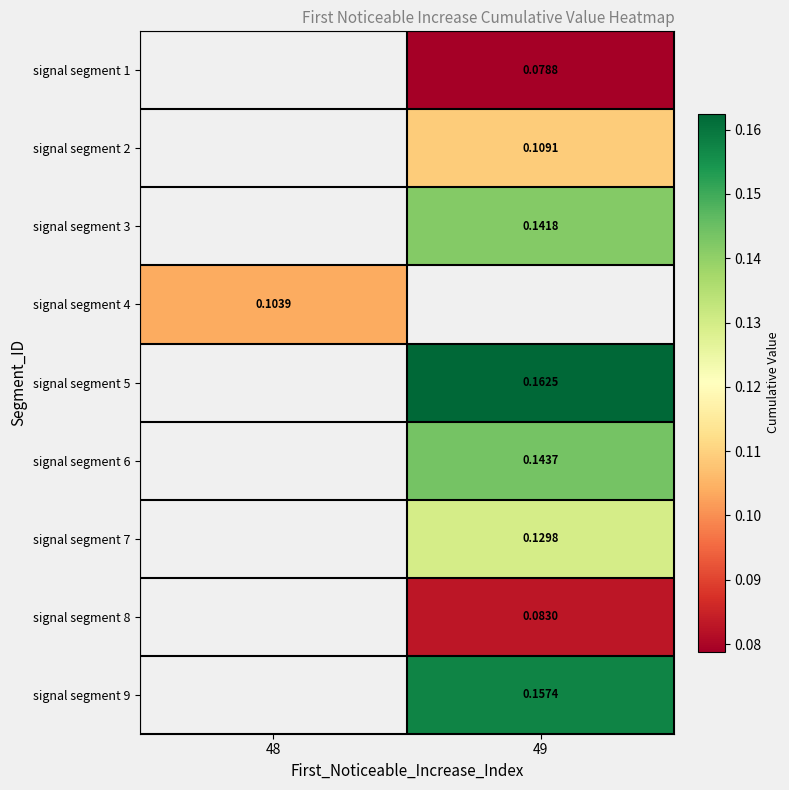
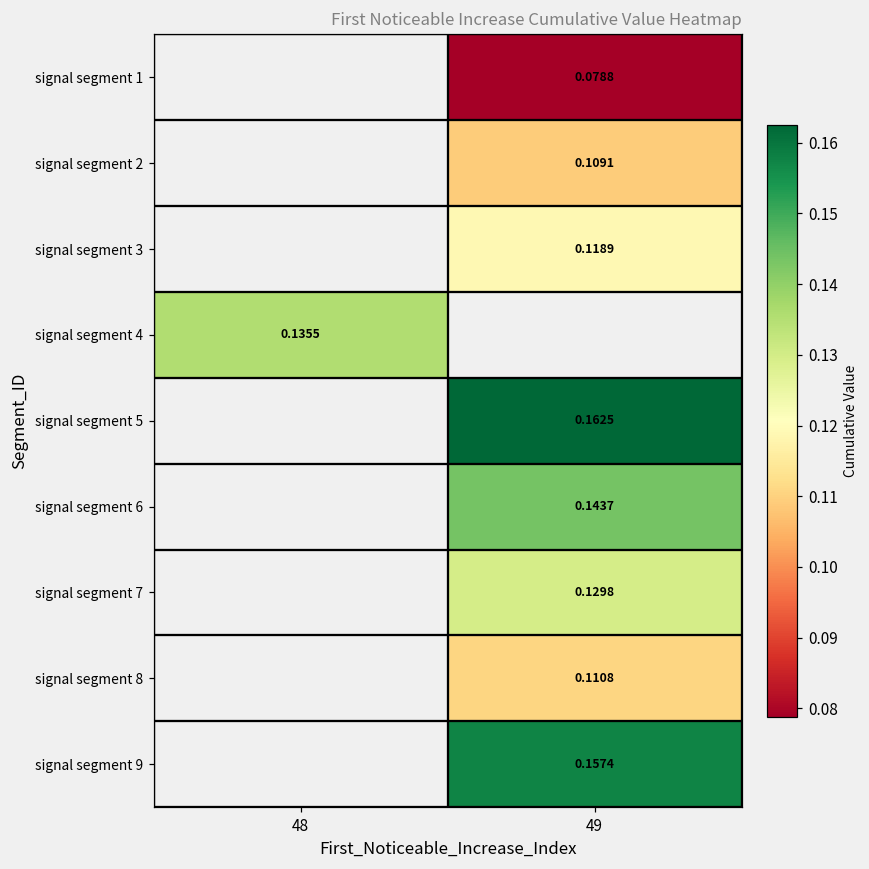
signal segment 3, 49: 0.1418 -> 0.1189
signal segment 4, 48: 0.1039 -> 0.1355
signal segment 8, 49: 0.0830 -> 0.1108
